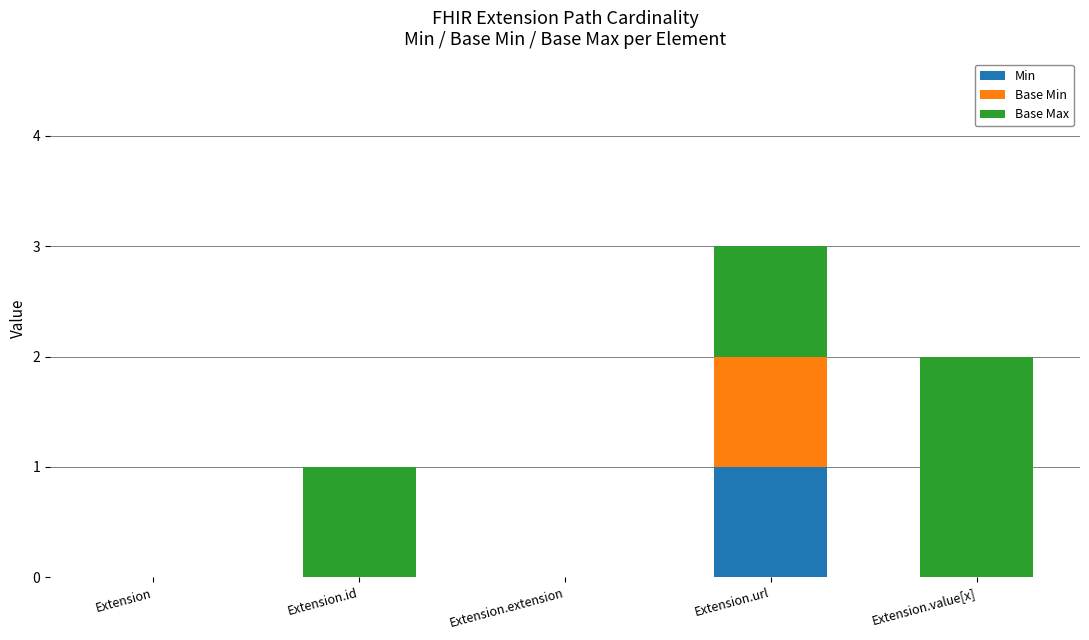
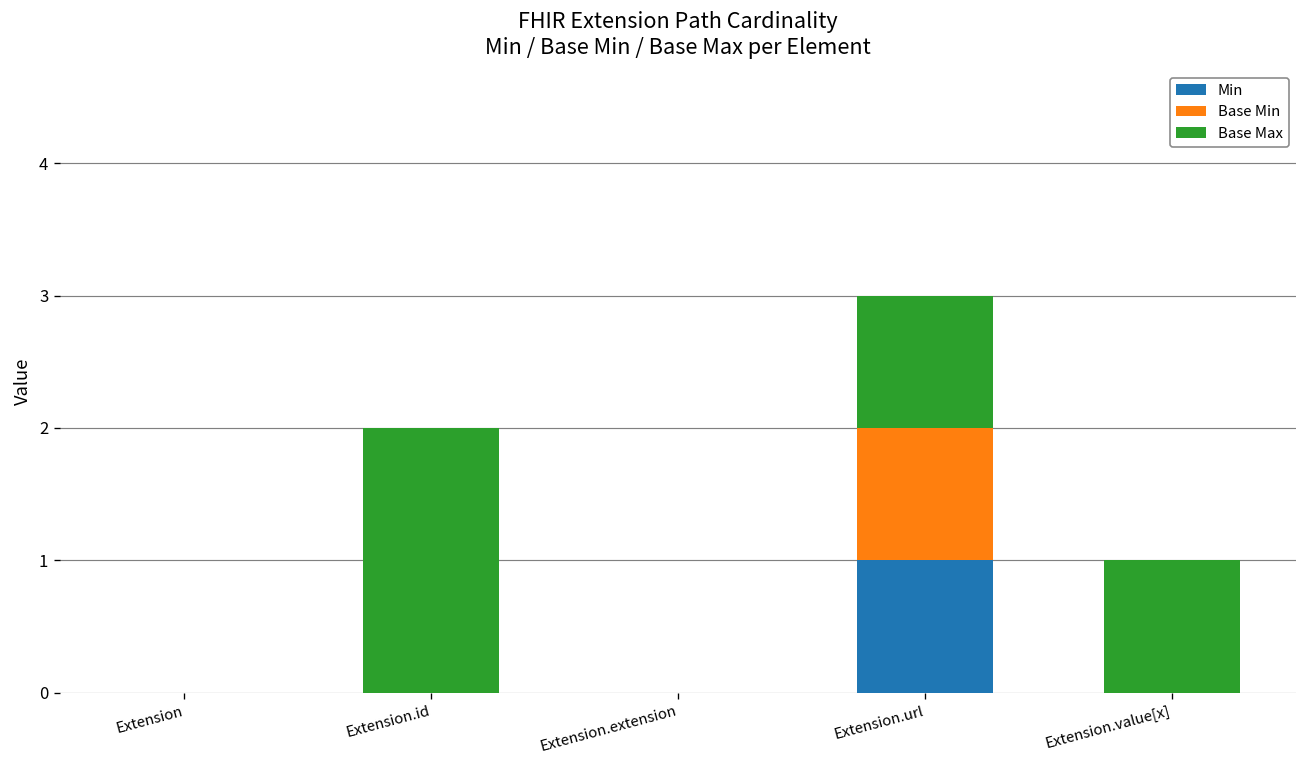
Base Max, Extension.id: 1 -> 2
Base Max, Extension.value[x]: 2 -> 1
